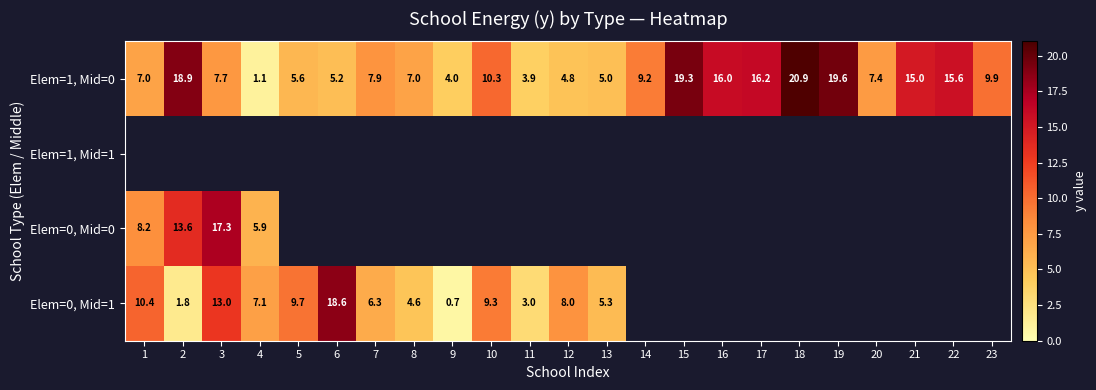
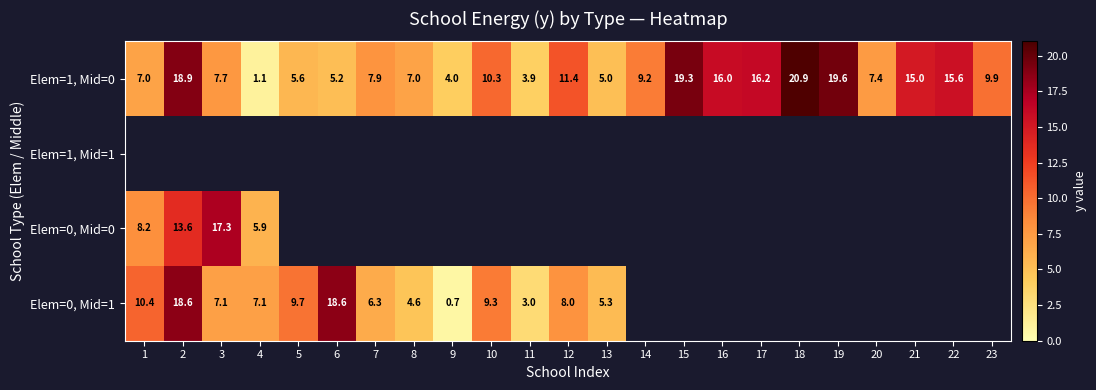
Elem=1, Mid=0, 12: 4.8 -> 11.4
Elem=0, Mid=1, 2: 1.8 -> 18.6
Elem=0, Mid=1, 3: 13.0 -> 7.1
